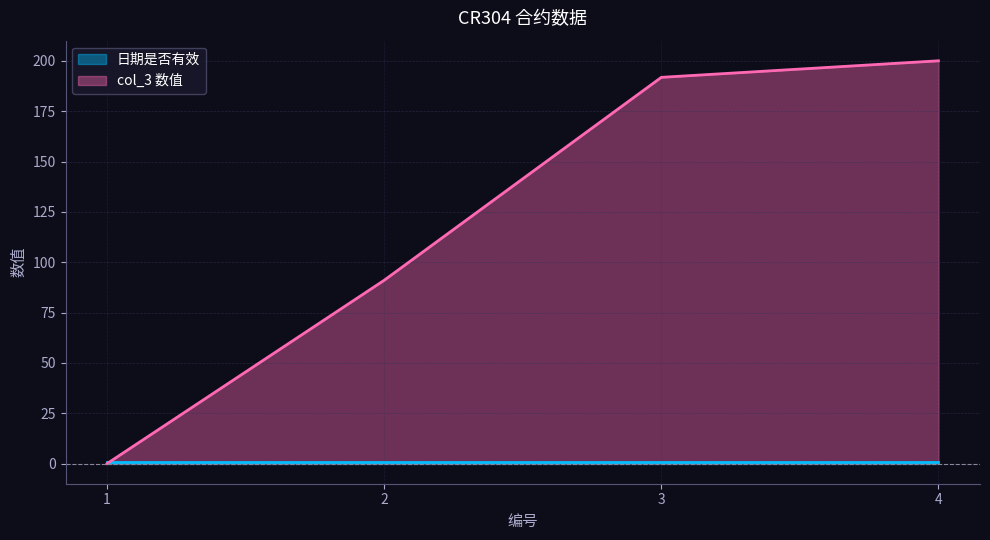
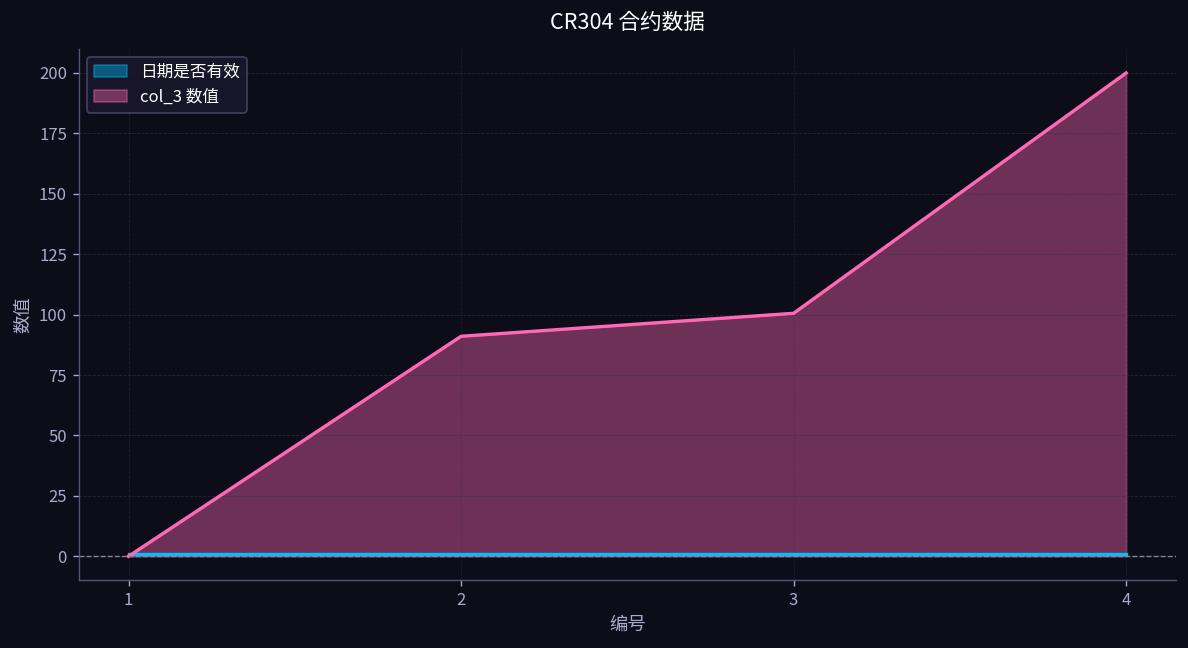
col_3 数值, 3: 192 -> 101
